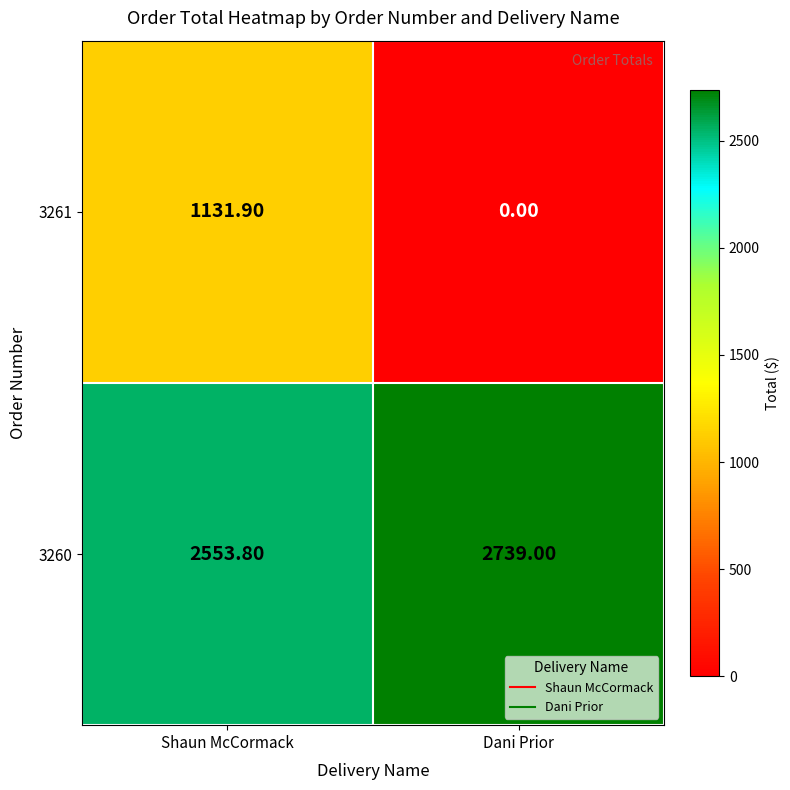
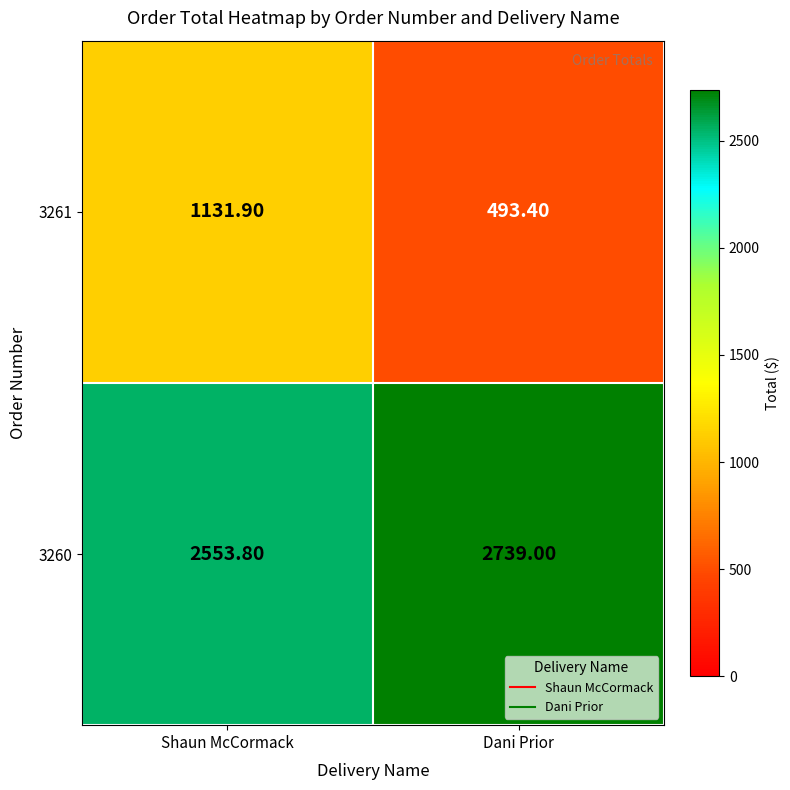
3261, Dani Prior: 0.00 -> 493.40
